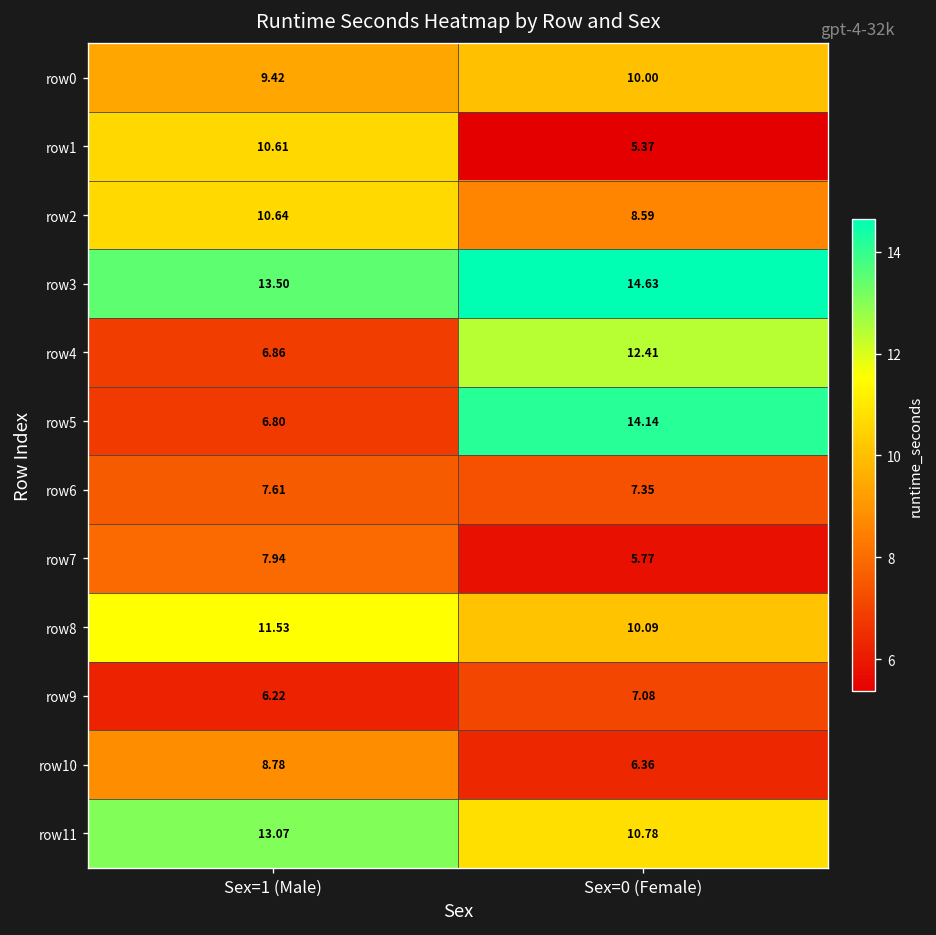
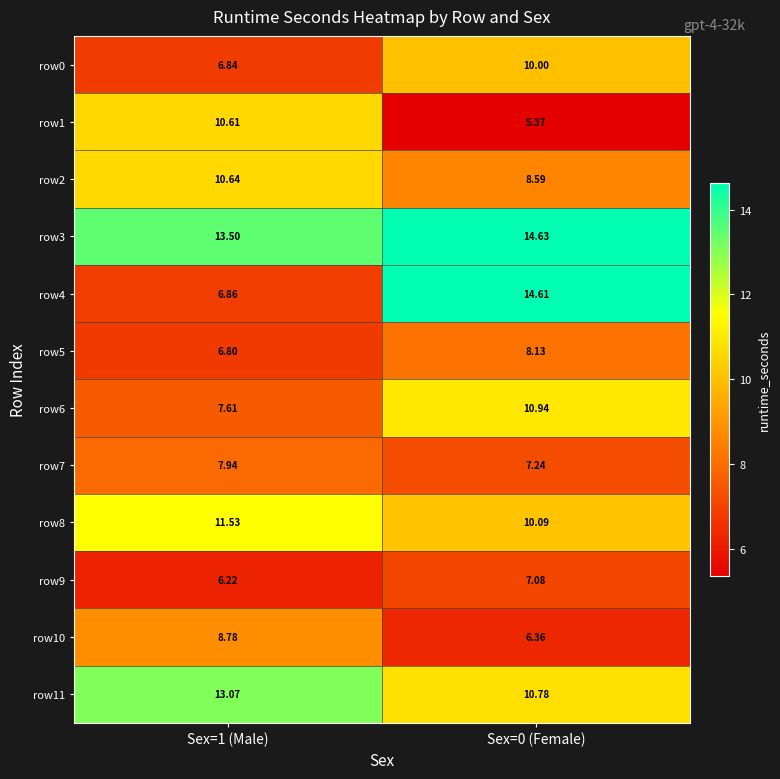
row0, Sex=1 (Male): 9.42 -> 6.84
row4, Sex=0 (Female): 12.41 -> 14.61
row5, Sex=0 (Female): 14.14 -> 8.13
row6, Sex=0 (Female): 7.35 -> 10.94
row7, Sex=0 (Female): 5.77 -> 7.24
